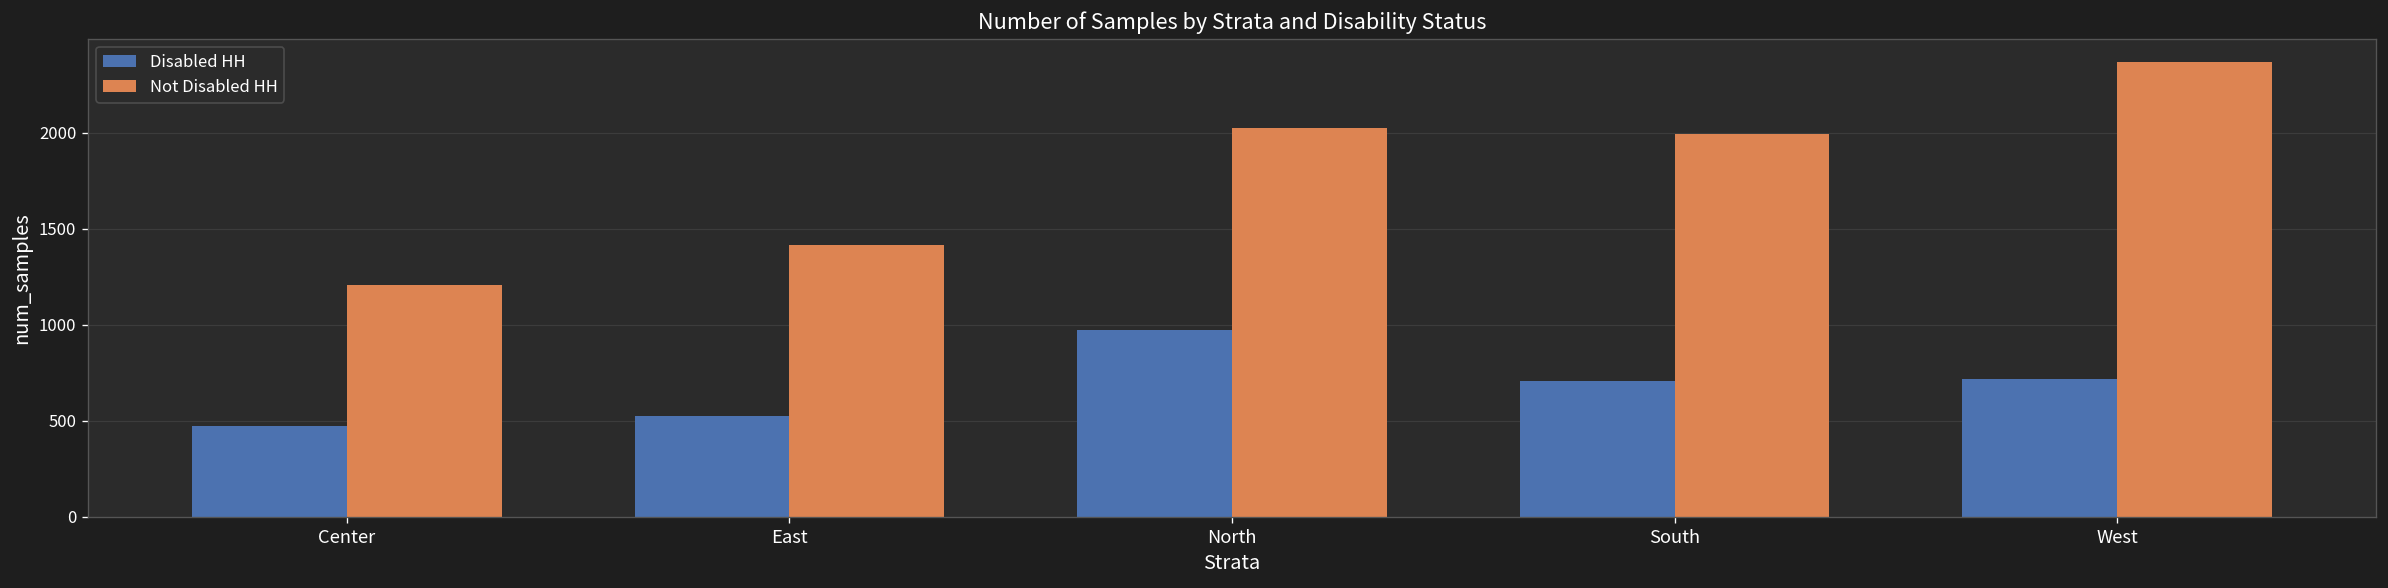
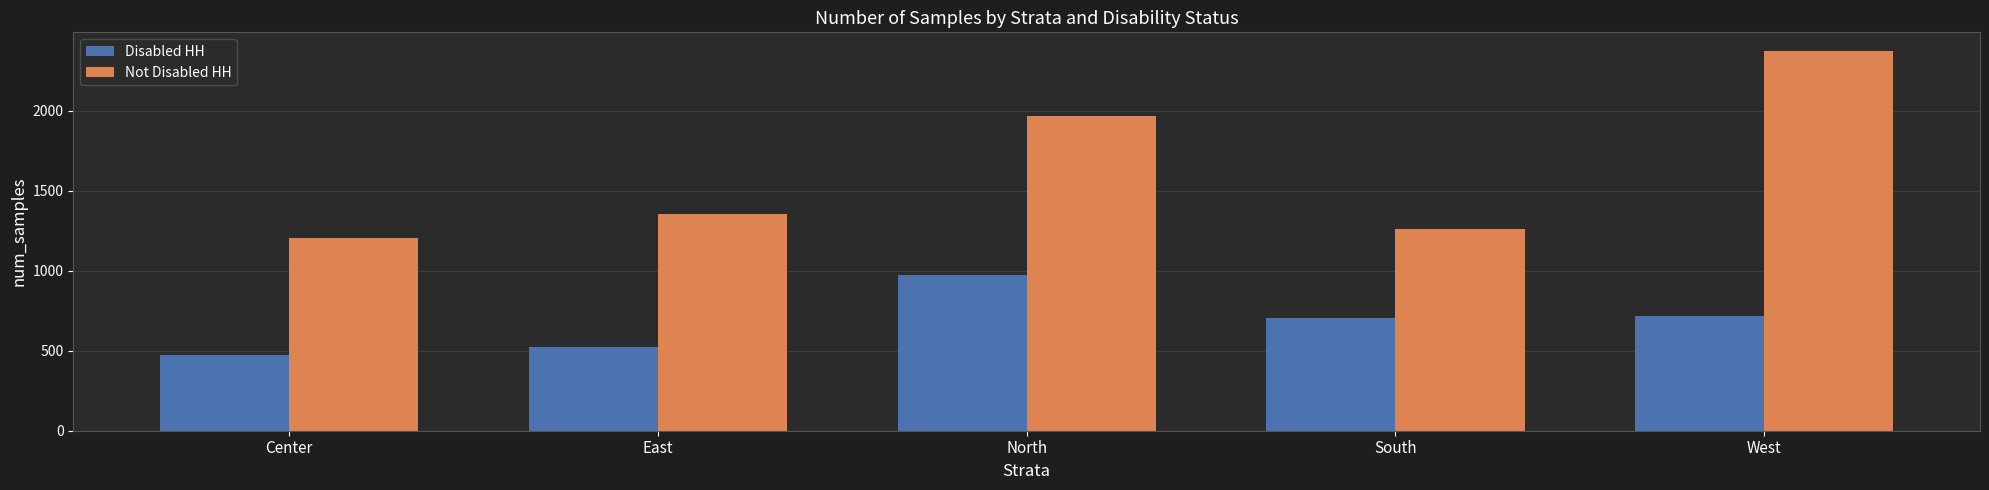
Not Disabled HH, East: 1410 -> 1350
Not Disabled HH, North: 2030 -> 1970
Not Disabled HH, South: 2000 -> 1260
